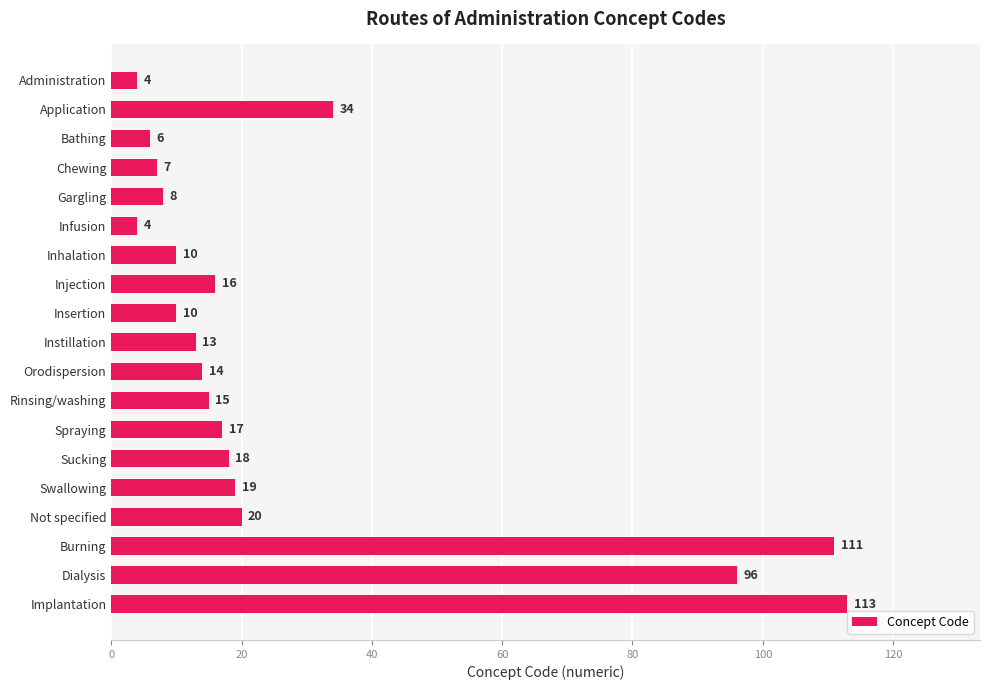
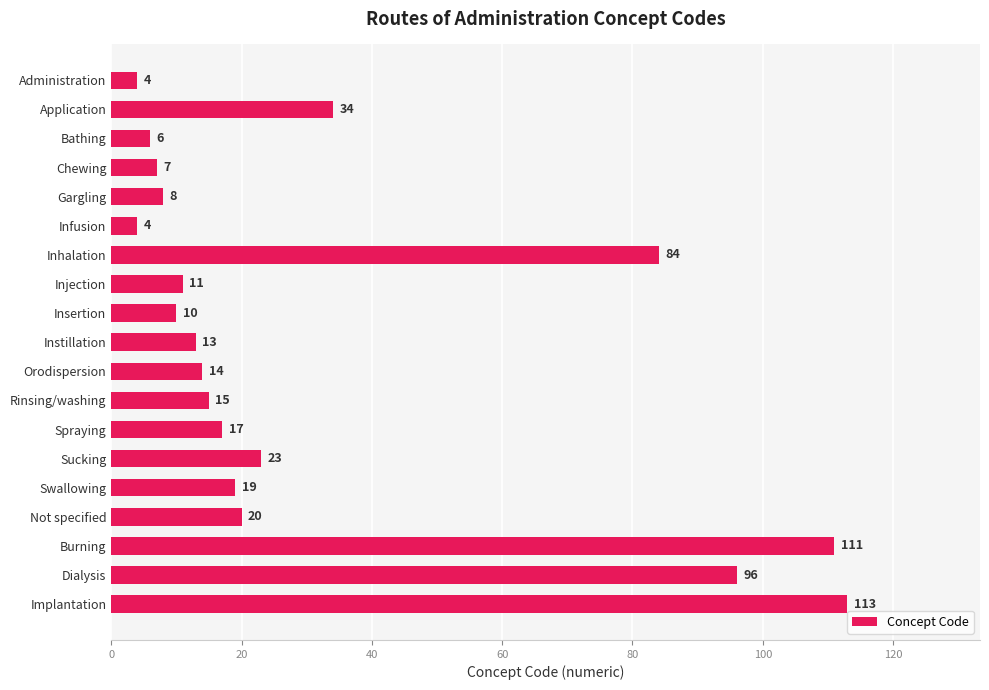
Inhalation: 10 -> 84
Injection: 16 -> 11
Sucking: 18 -> 23
